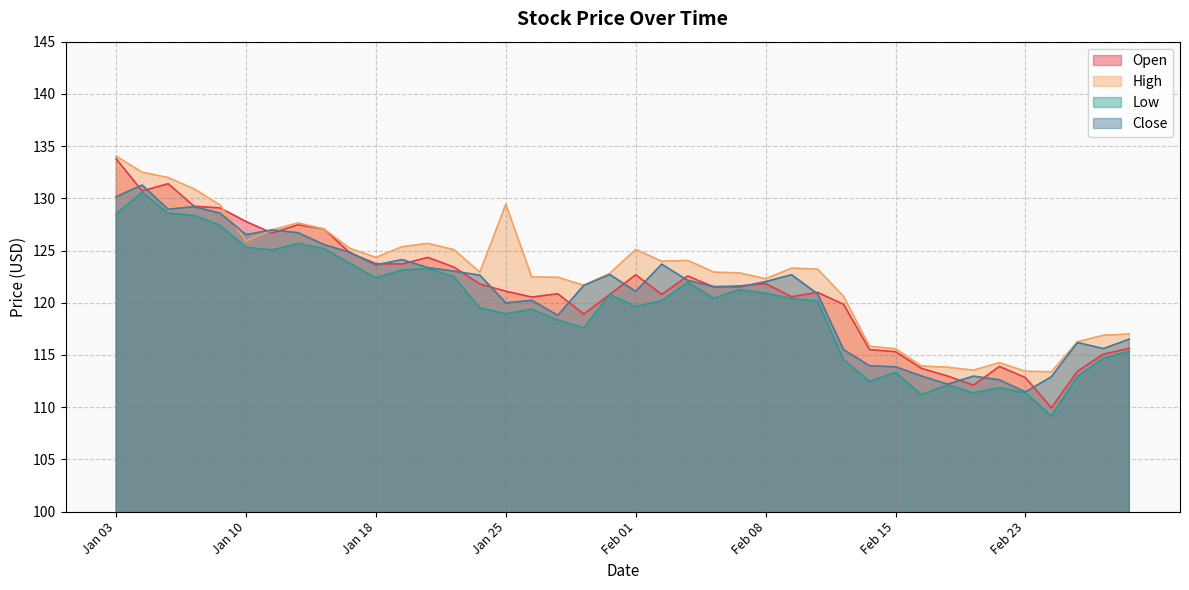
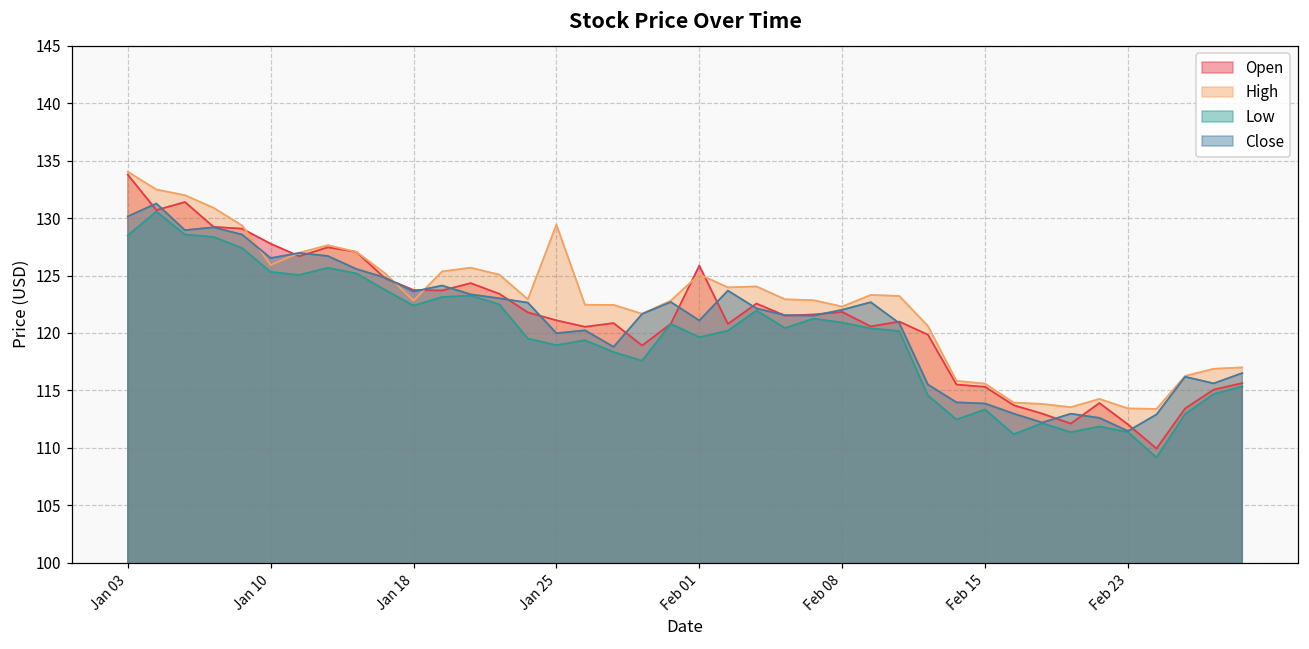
High, Jan 18: 124.3 -> 122.8
Open, Feb 01: 122.7 -> 125.9
Open, Feb 23: 112.8 -> 112.0
